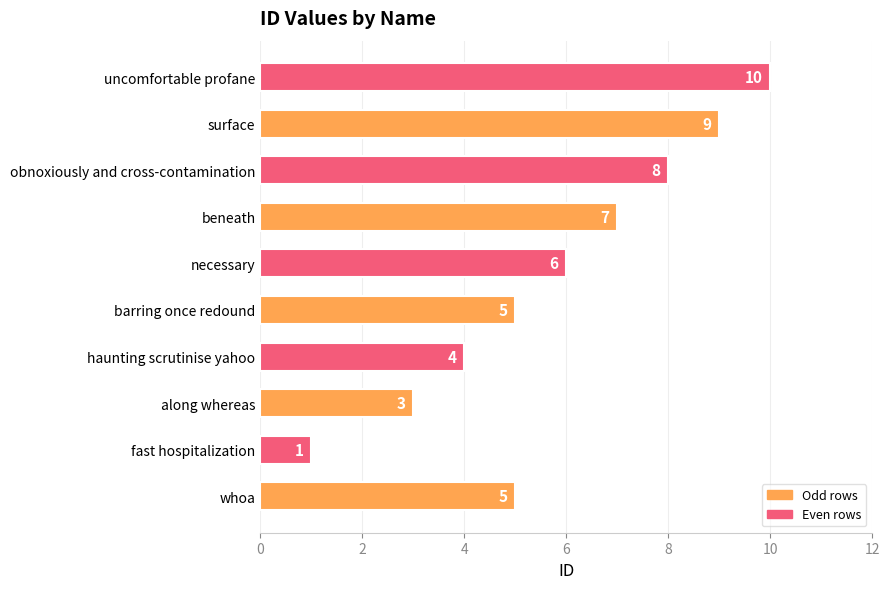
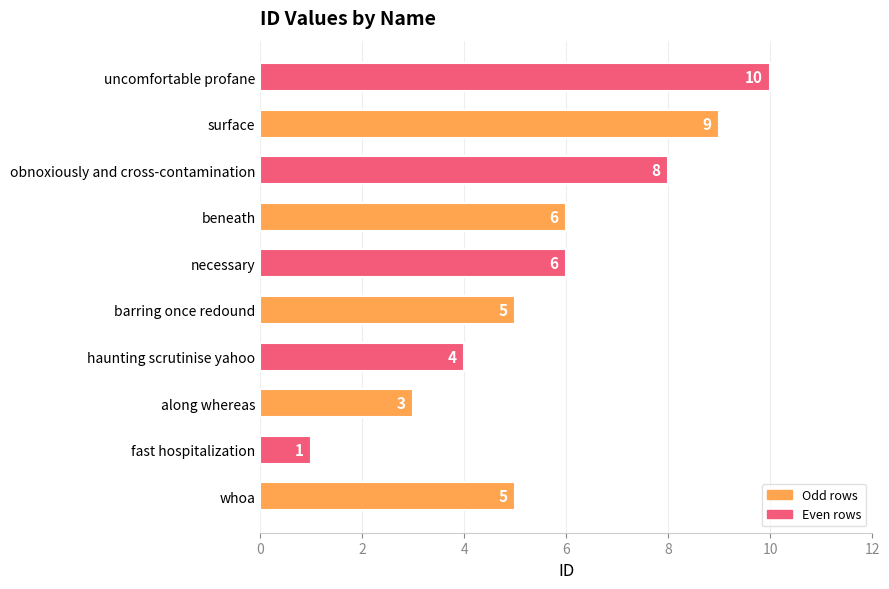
beneath: 7 -> 6
